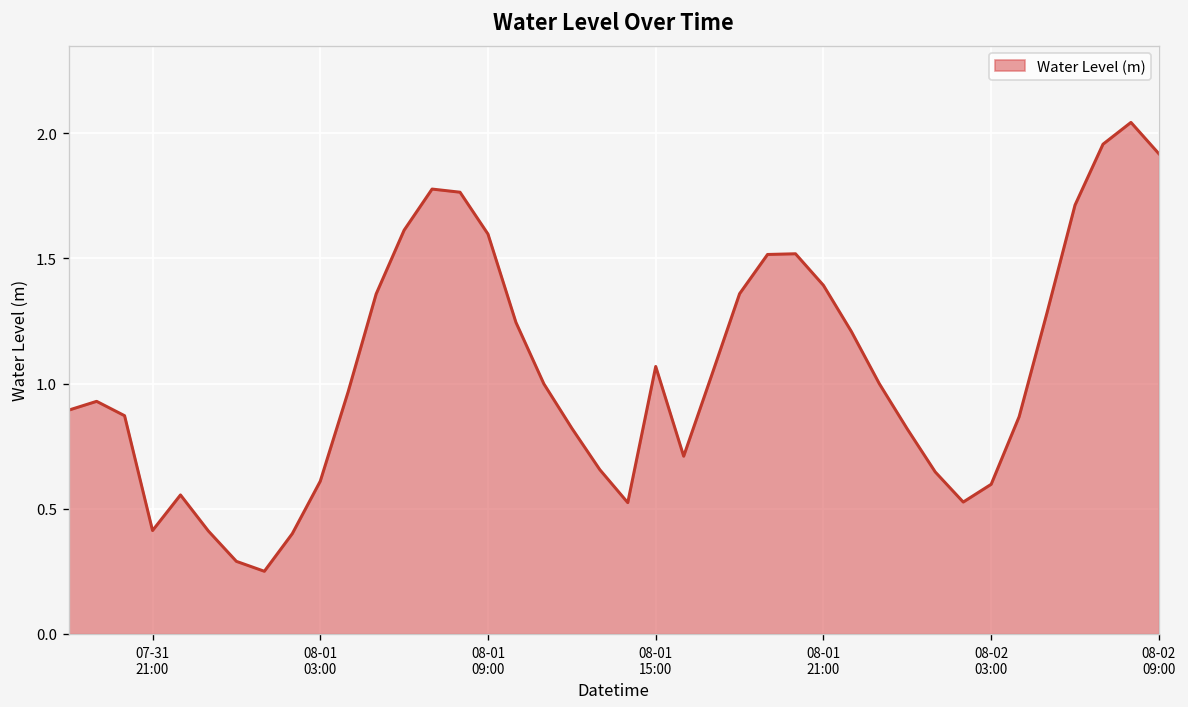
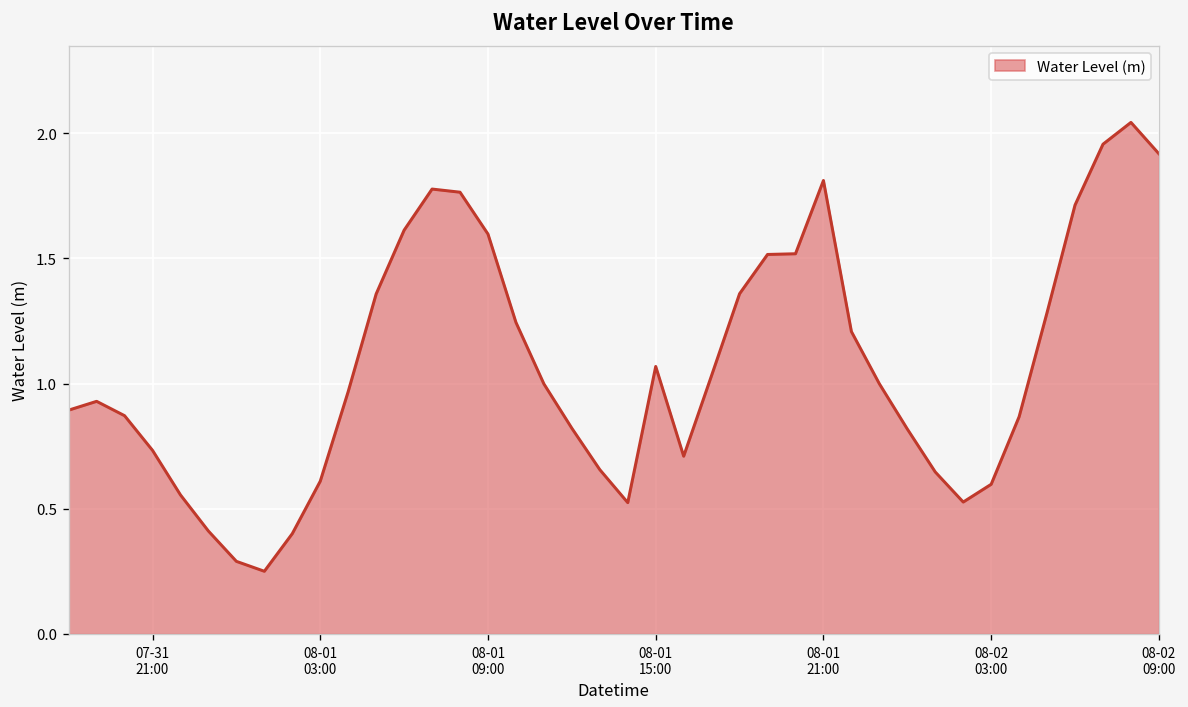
07-31 21:00: 0.41 -> 0.73
08-01 21:00: 1.39 -> 1.81
